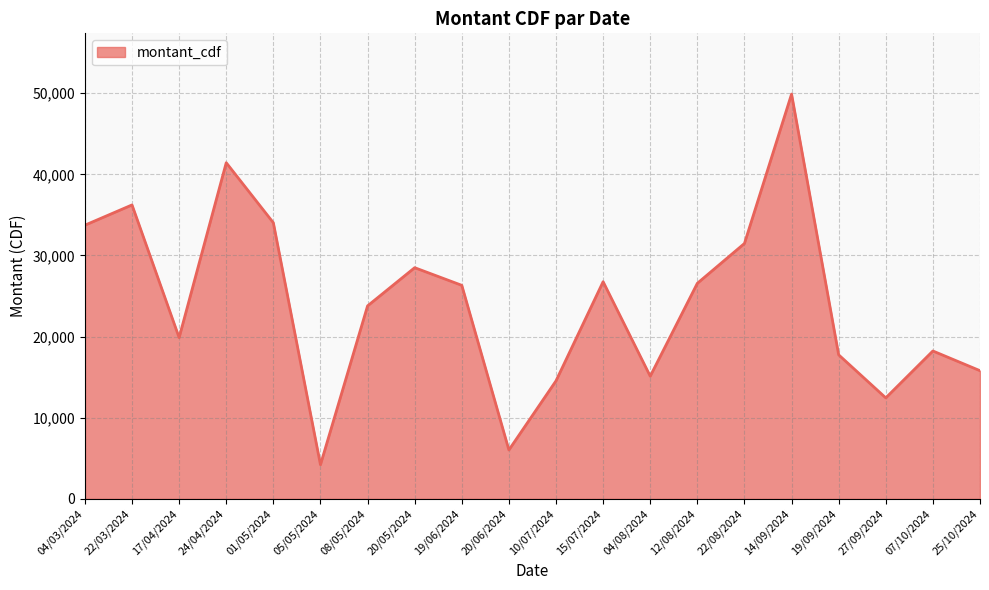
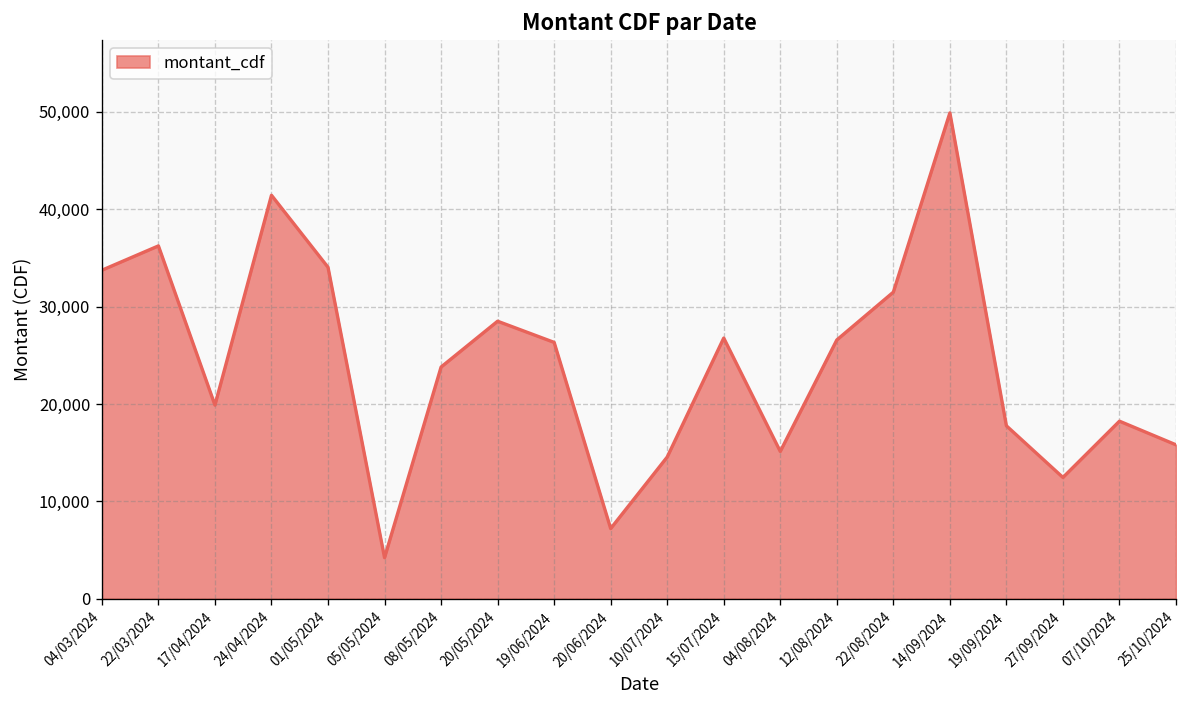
20/06/2024: 6,000 -> 7,000
